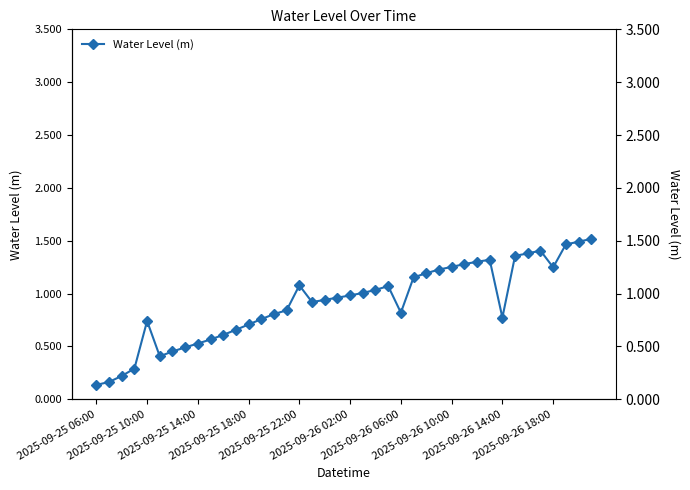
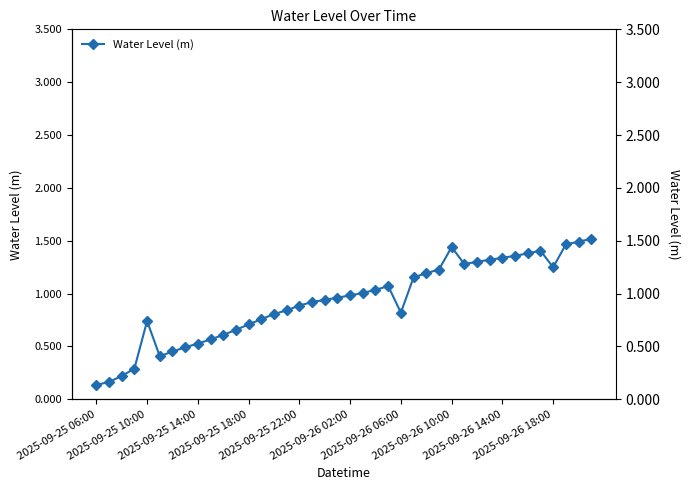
2025-09-25 22:00: 1.08 -> 0.89
2025-09-26 10:00: 1.25 -> 1.44
2025-09-26 14:00: 0.77 -> 1.34
